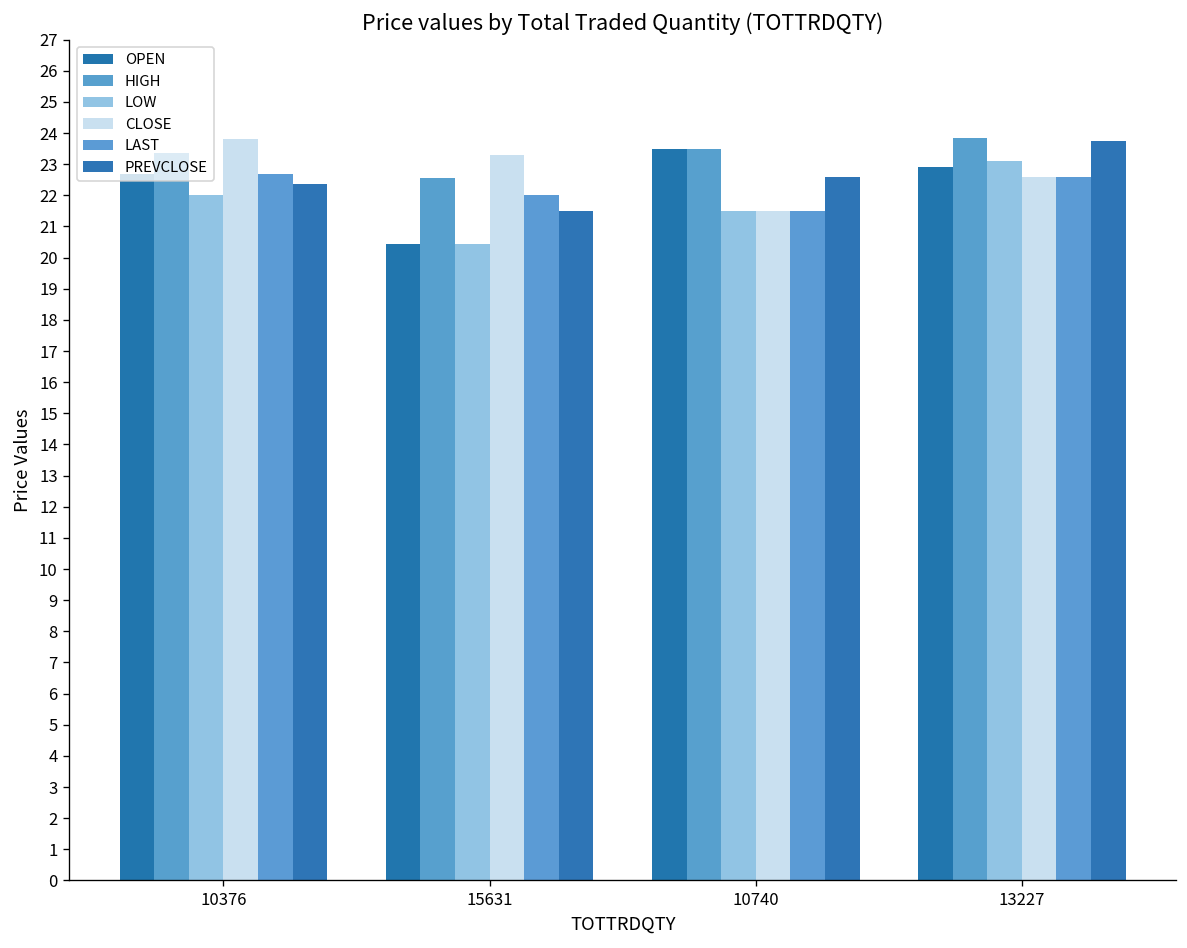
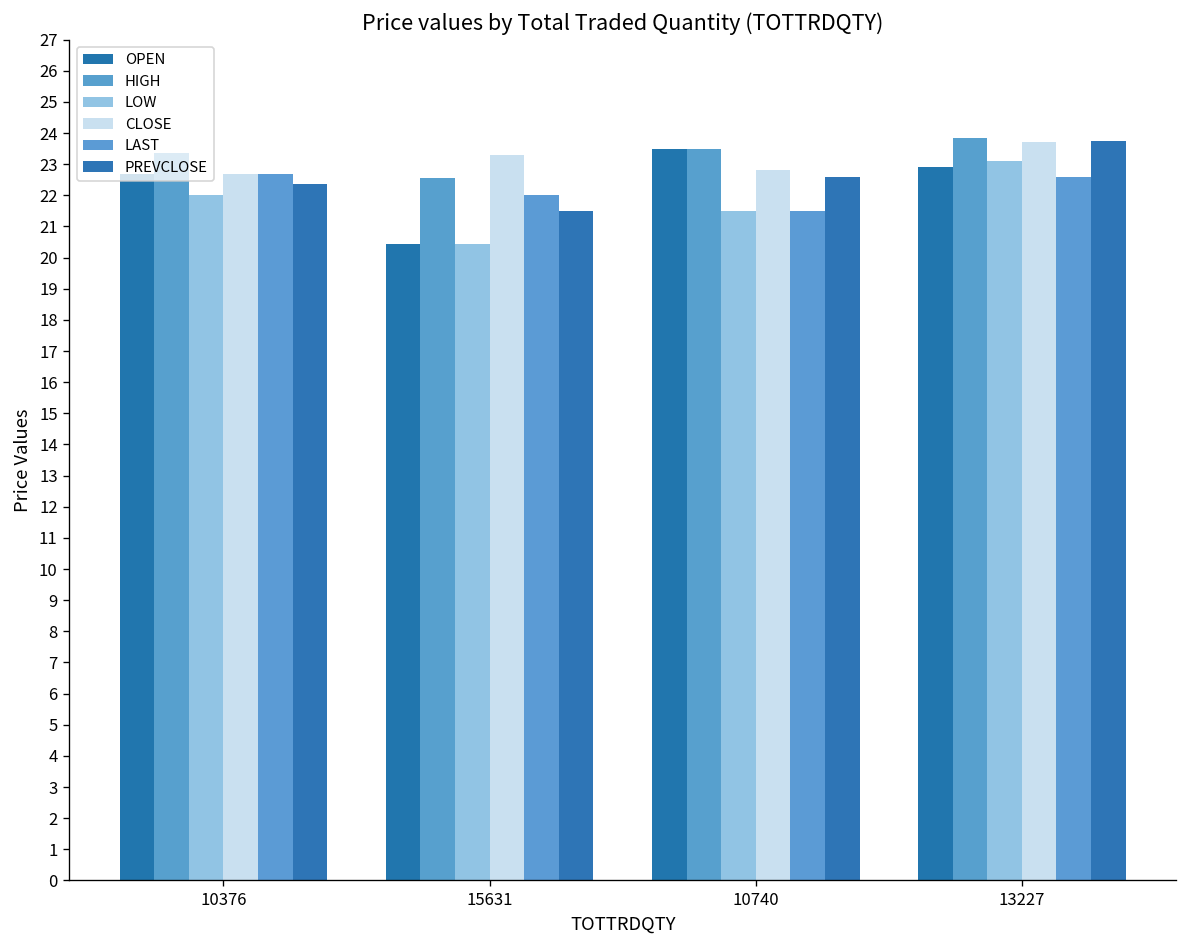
CLOSE, 10376: 23.8 -> 22.7
CLOSE, 10740: 21.5 -> 22.8
CLOSE, 13227: 22.6 -> 23.7
